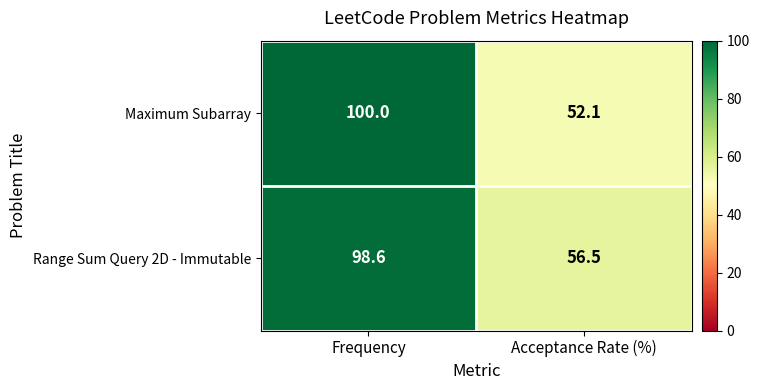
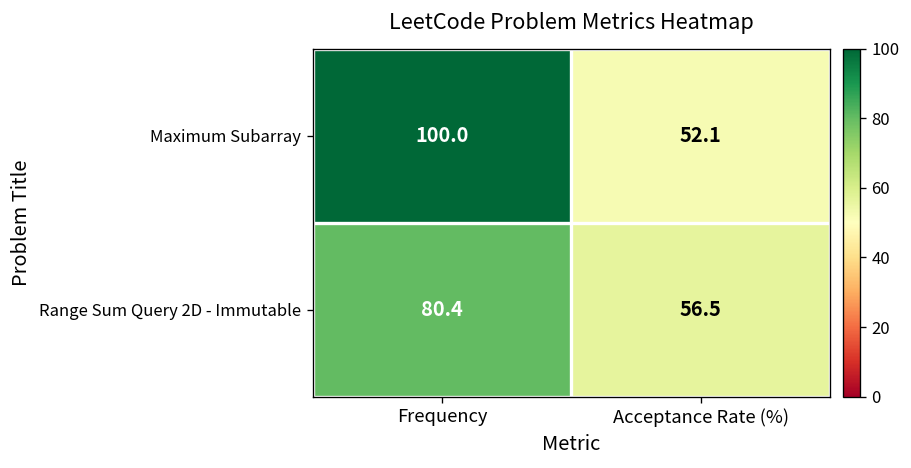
Range Sum Query 2D - Immutable, Frequency: 98.6 -> 80.4
